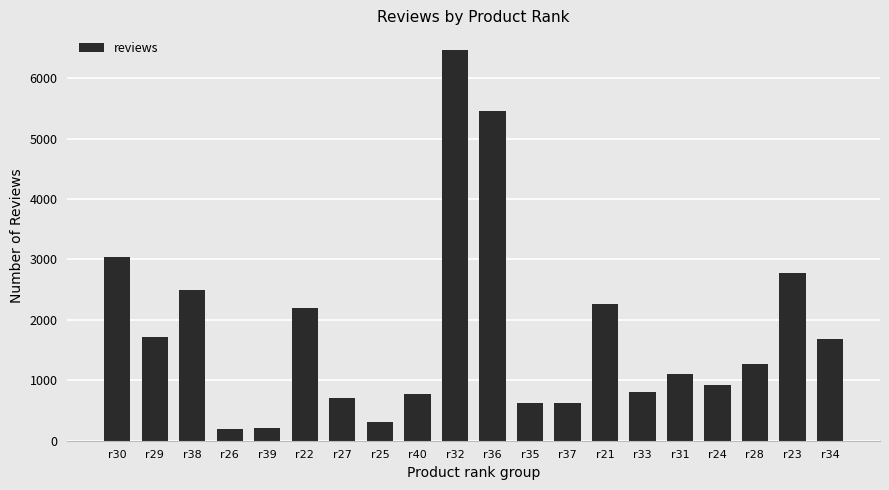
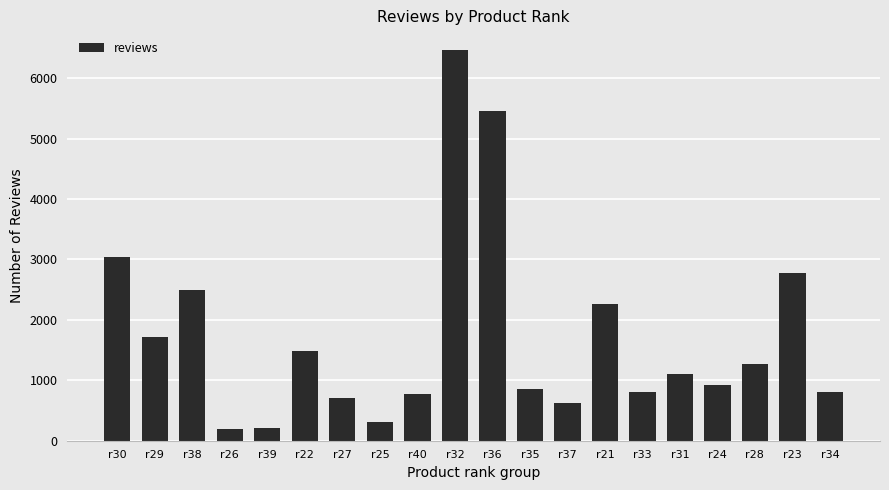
r22: 2200 -> 1500
r35: 600 -> 900
r34: 1700 -> 800
